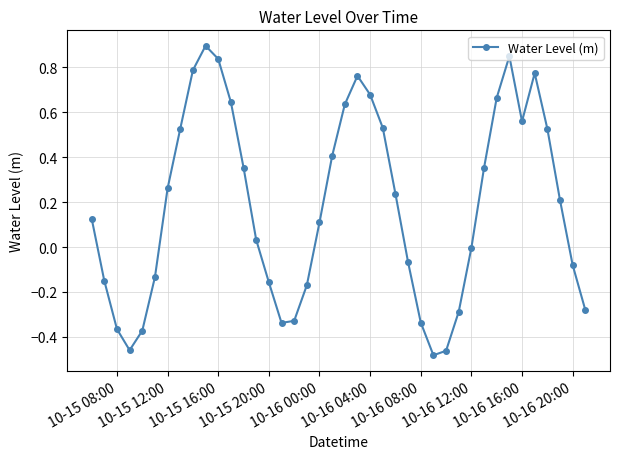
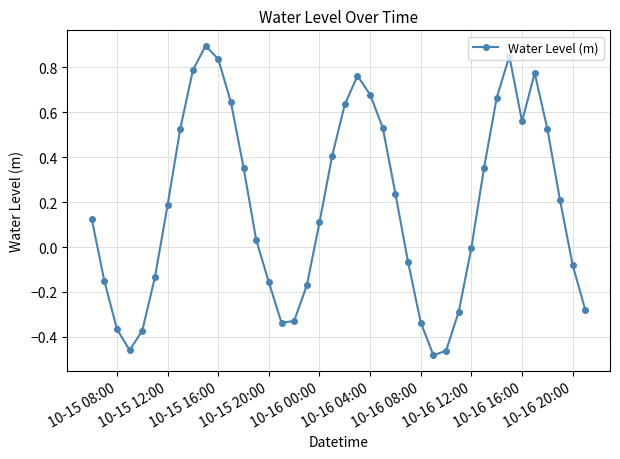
10-15 12:00: 0.26 -> 0.19
